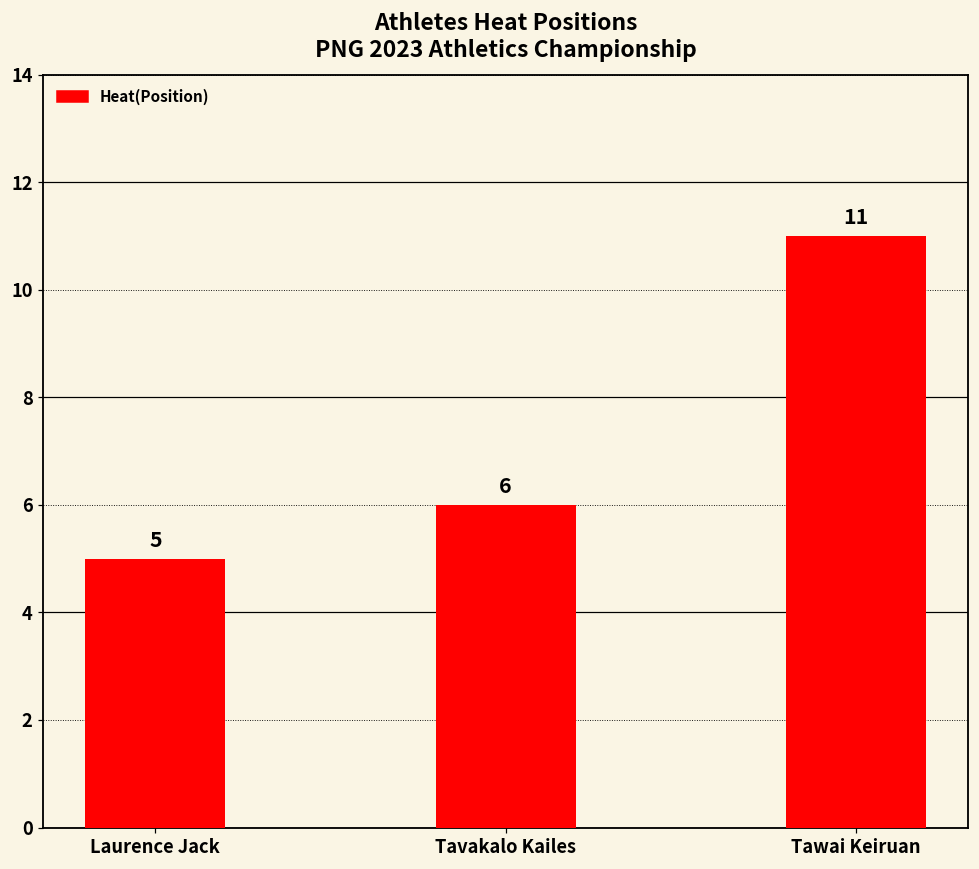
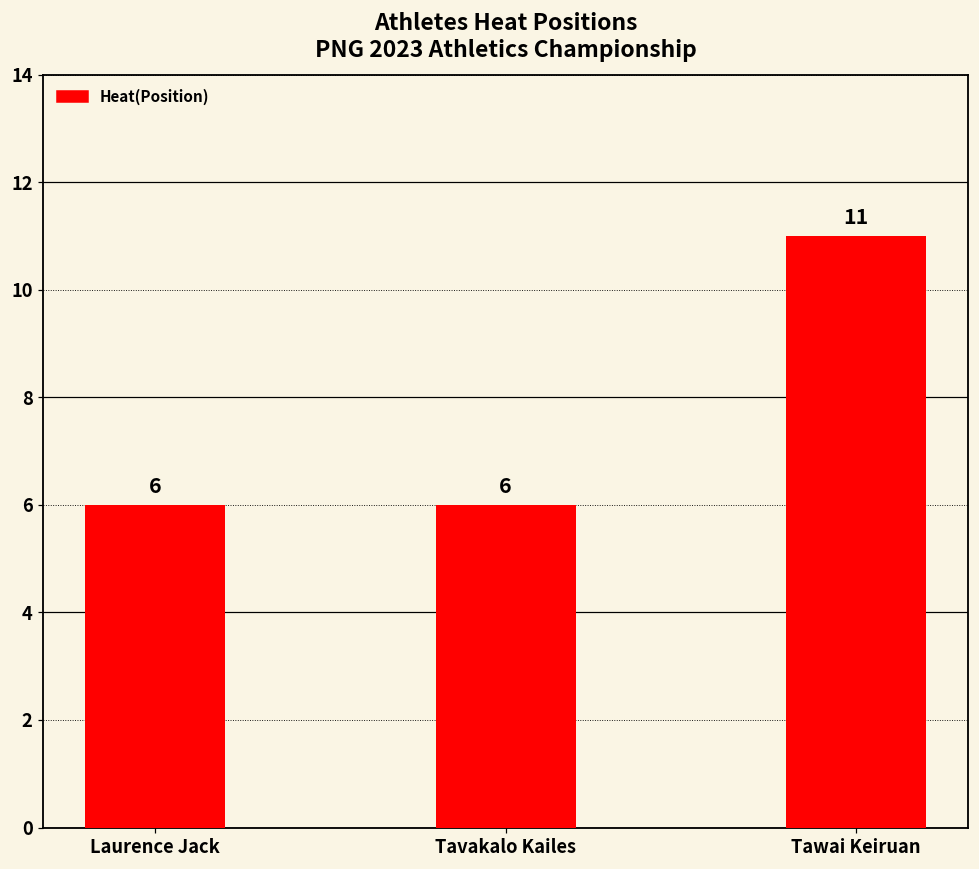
Laurence Jack: 5 -> 6
